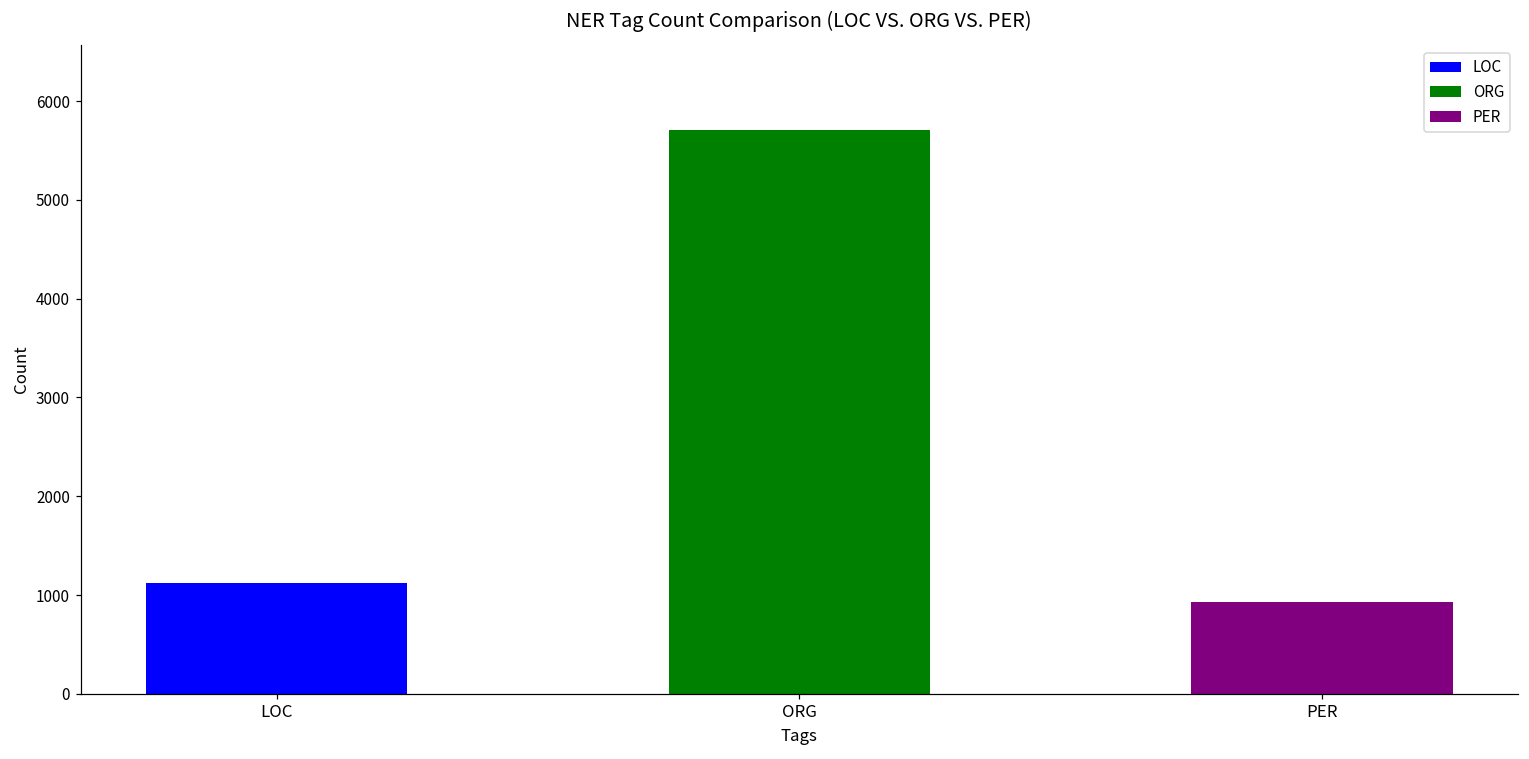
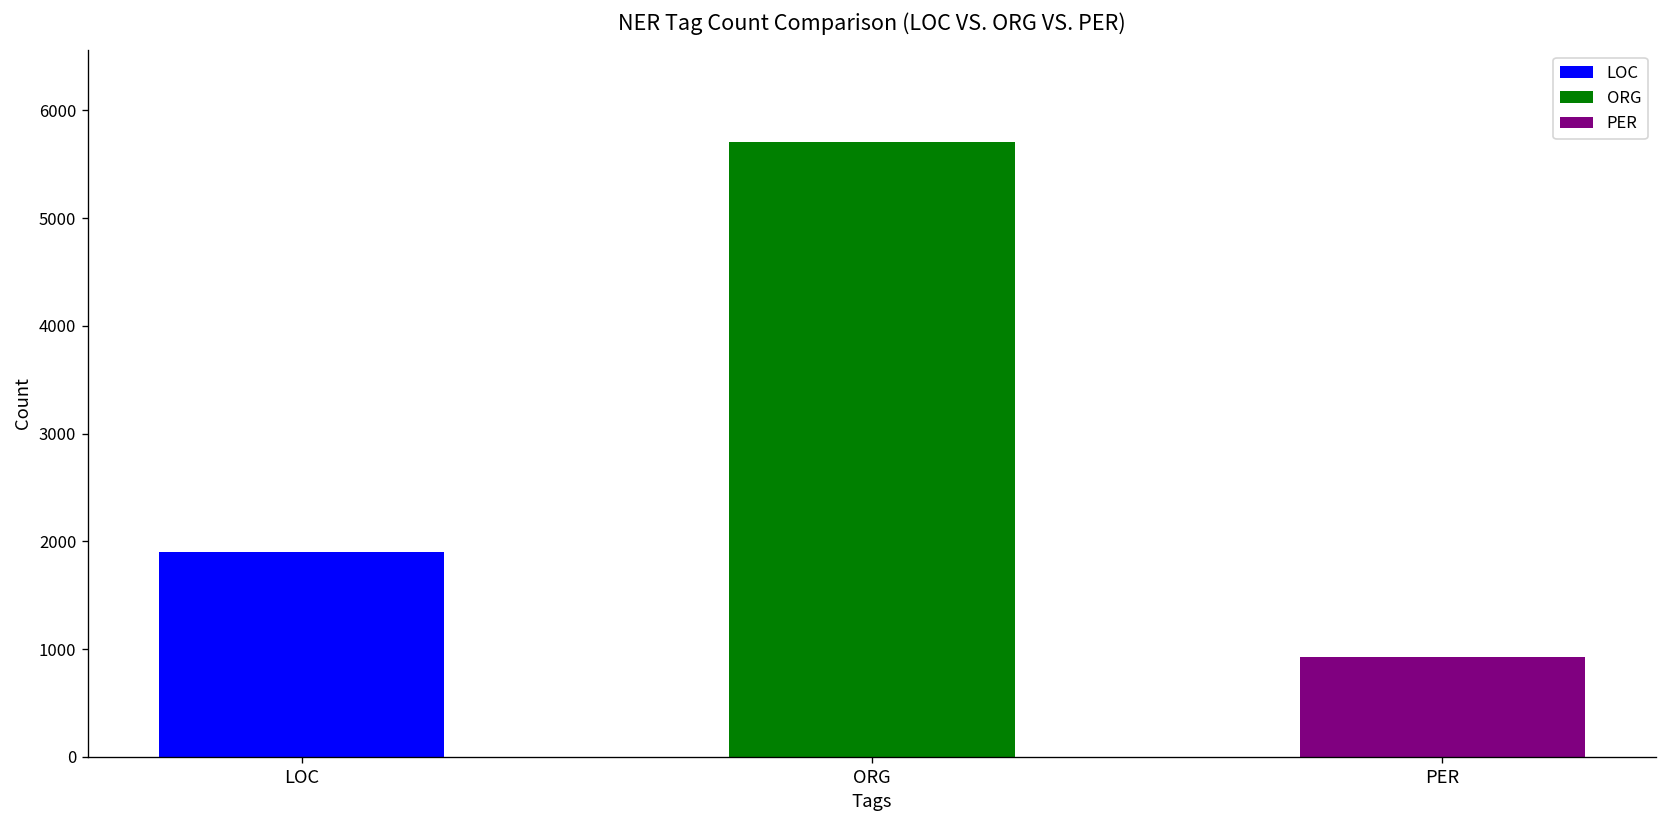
LOC: 1100 -> 1900
